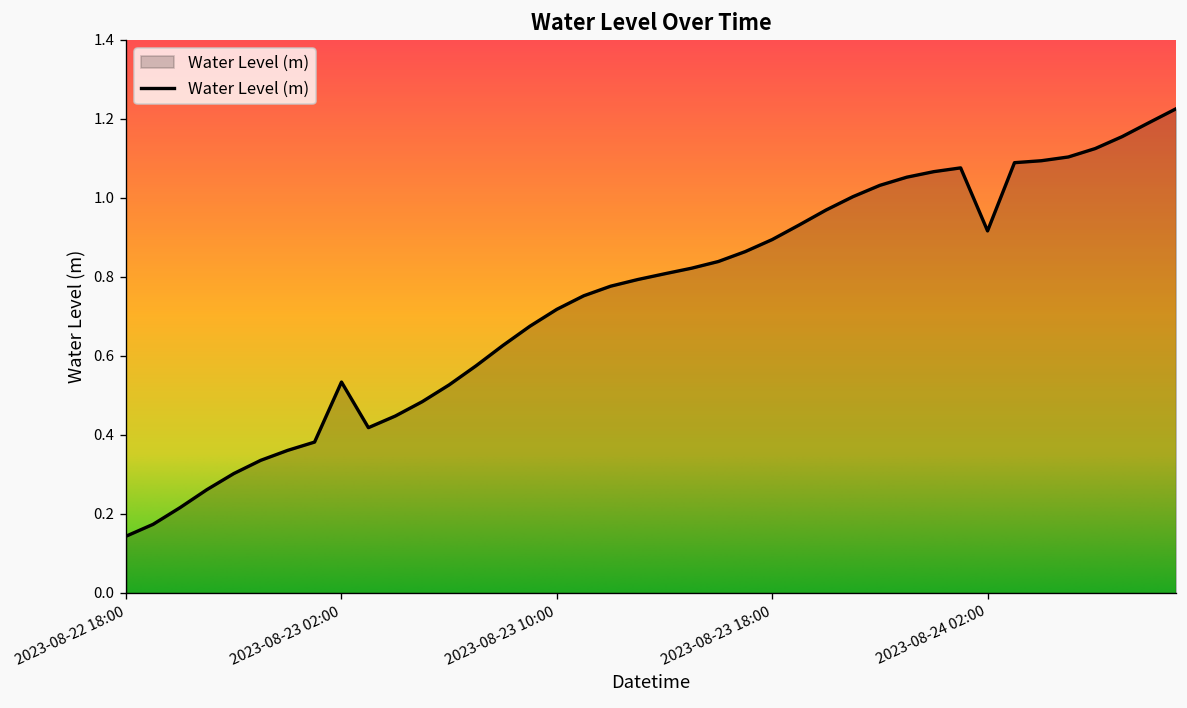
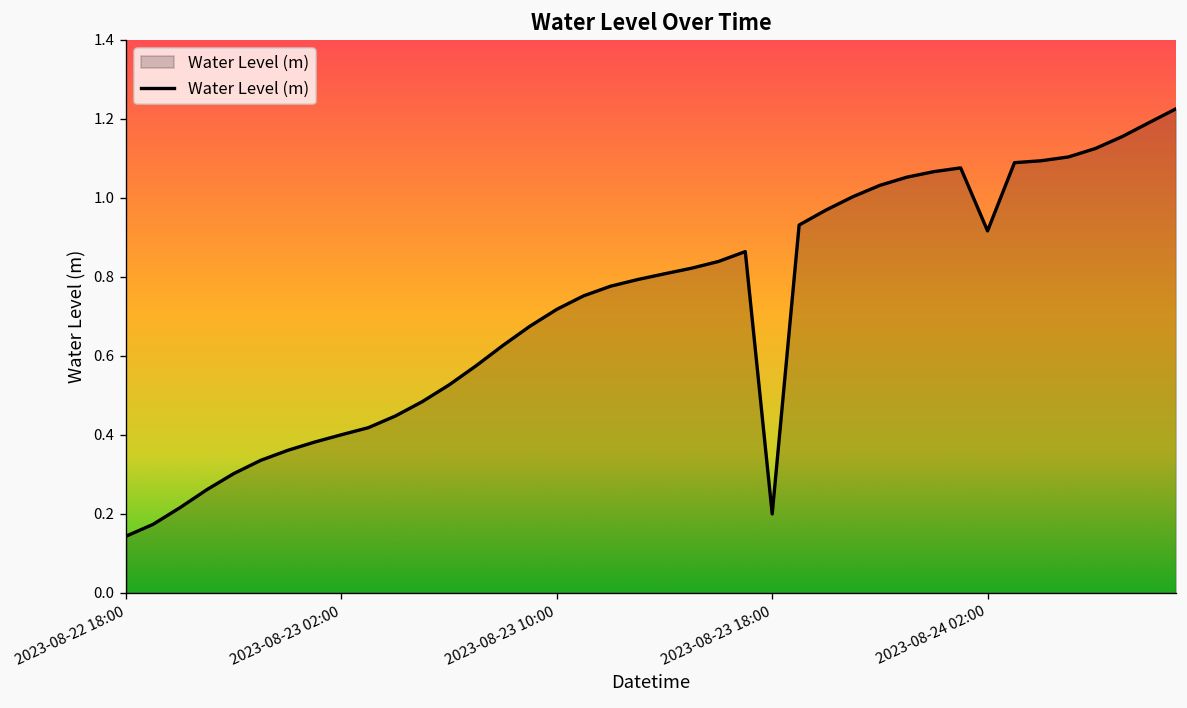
2023-08-23 02:00: 0.53 -> 0.40
2023-08-23 18:00: 0.89 -> 0.20
